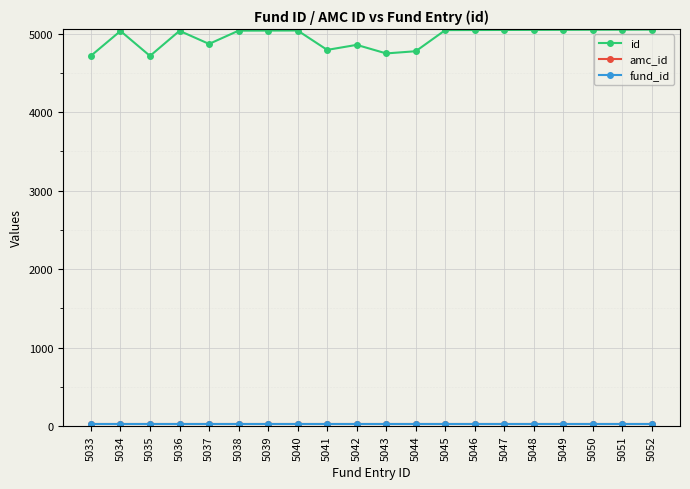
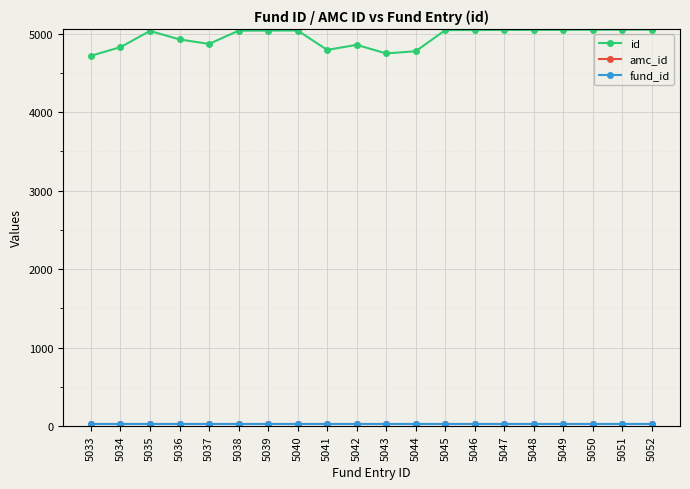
id, 5034: 5000 -> 4800
id, 5035: 4700 -> 5000
id, 5036: 5000 -> 4900
